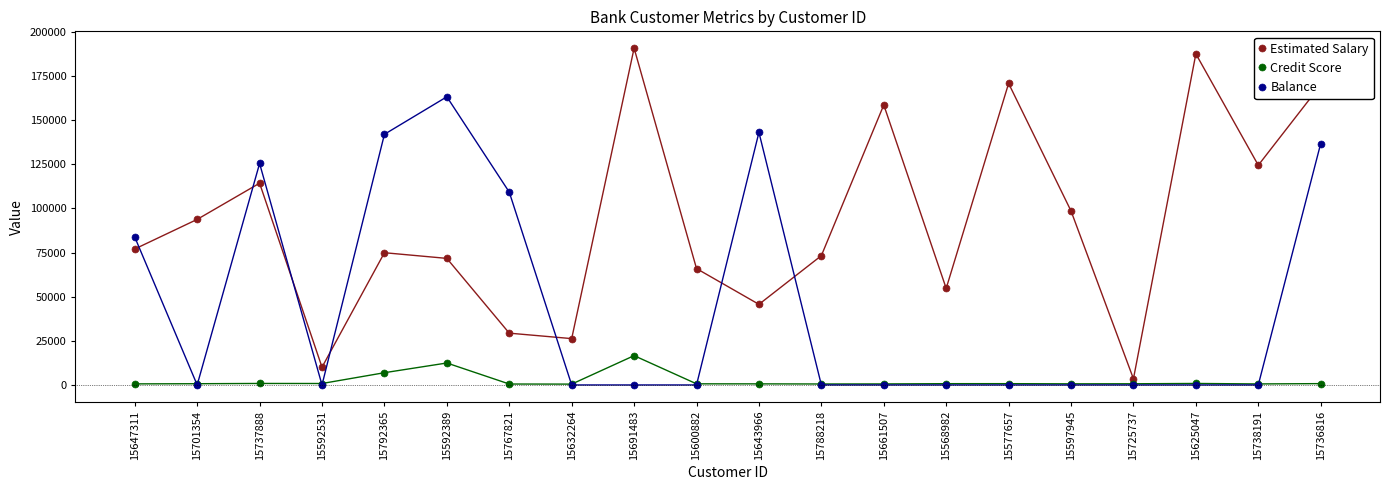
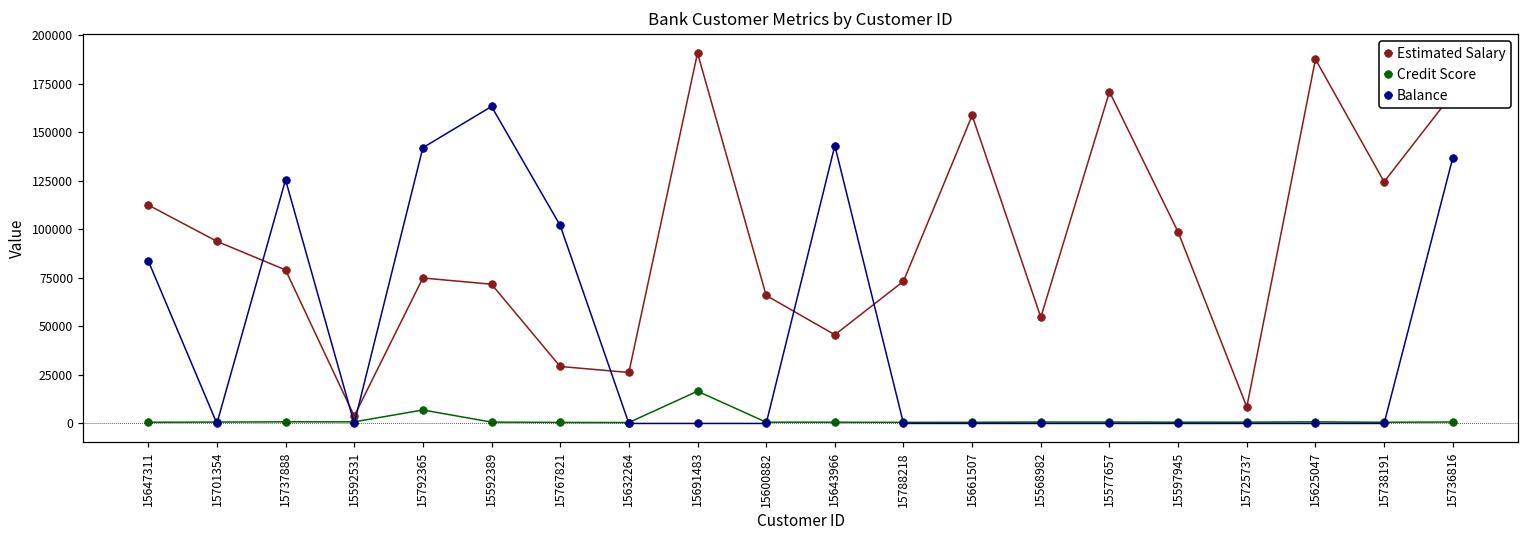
Estimated Salary, 15647311: 77000 -> 113000
Estimated Salary, 15737888: 114000 -> 79000
Estimated Salary, 15592531: 10000 -> 4000
Credit Score, 15592389: 12000 -> 1000
Balance, 15767821: 109000 -> 102000
Estimated Salary, 15725737: 3000 -> 8000
